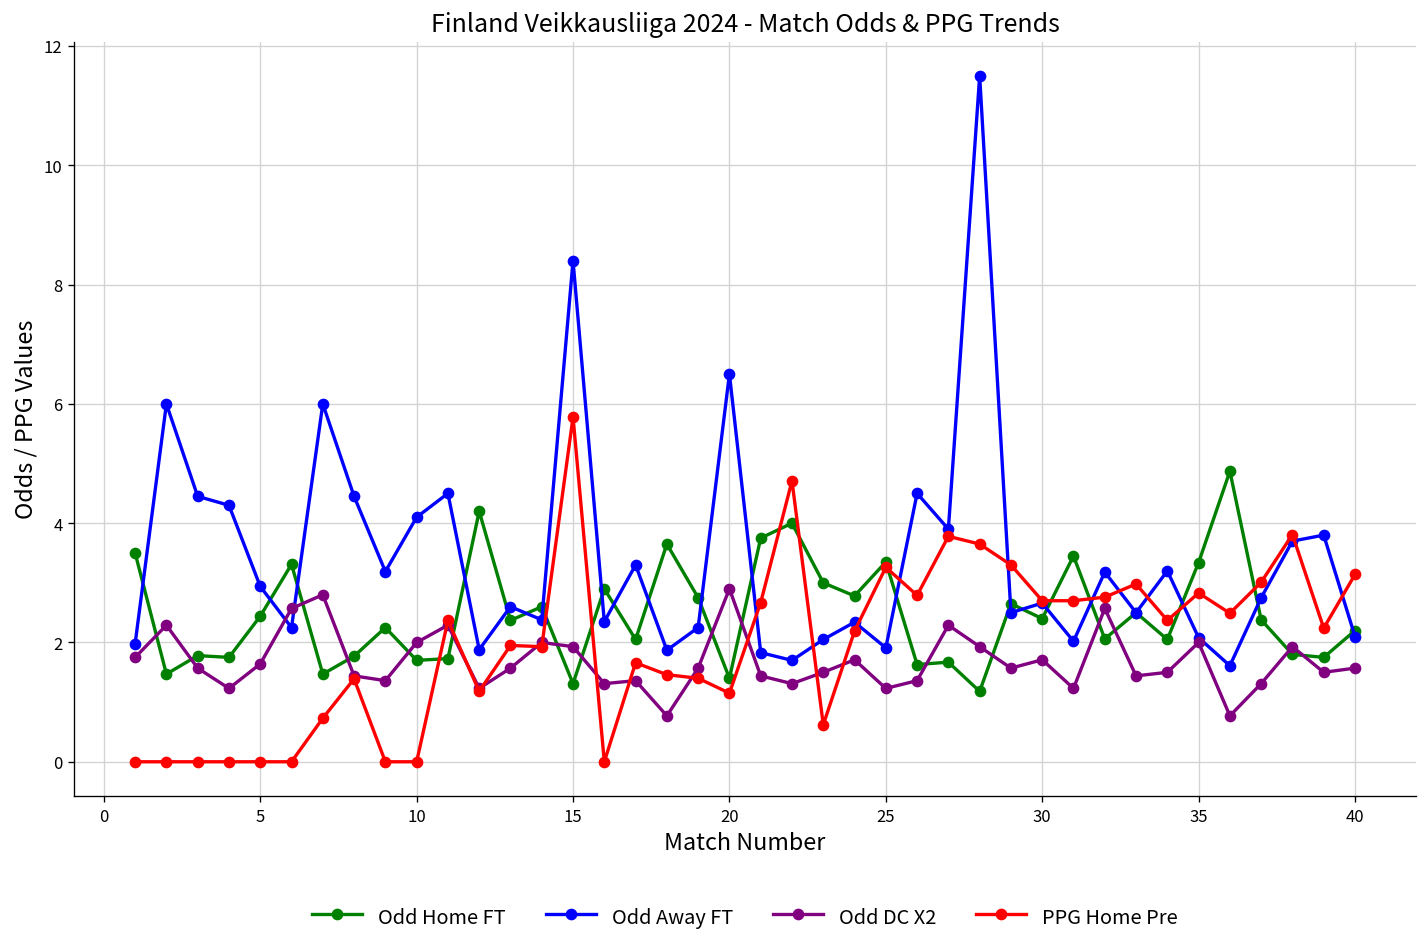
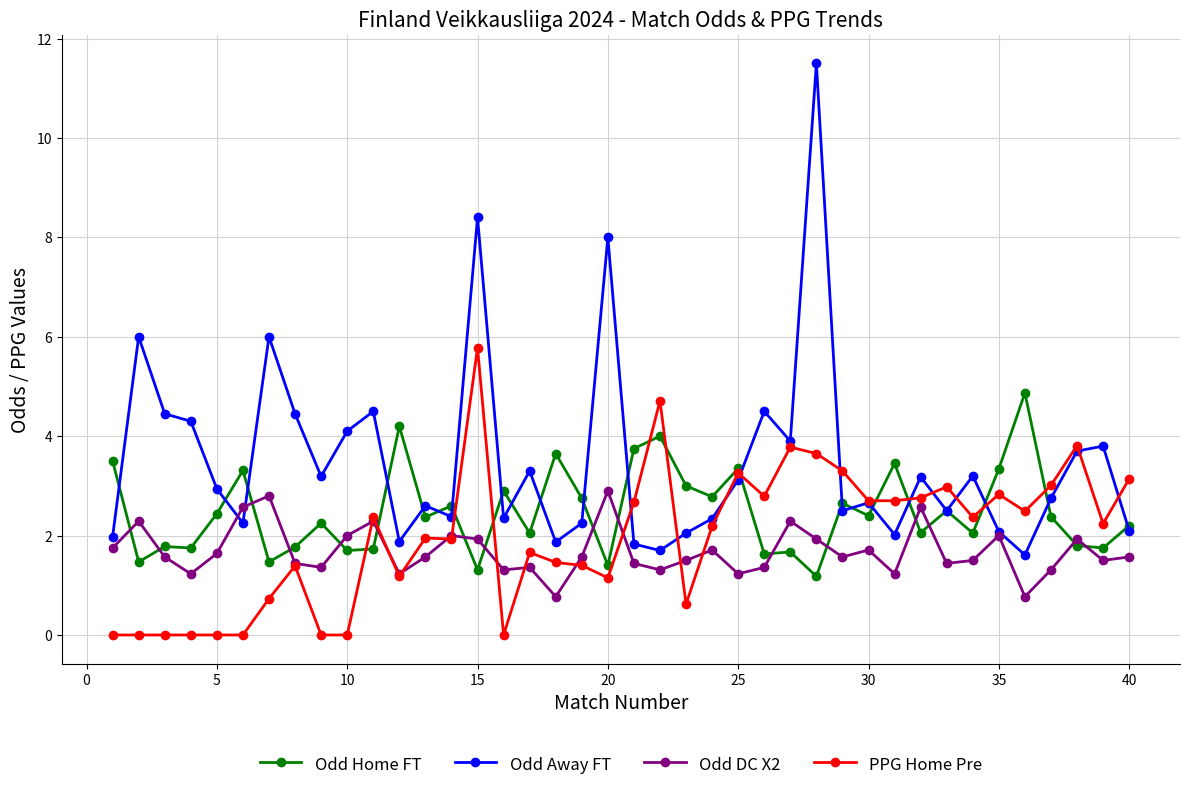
Odd Away FT, 20: 6.5 -> 8.0
Odd Away FT, 25: 1.9 -> 3.1
